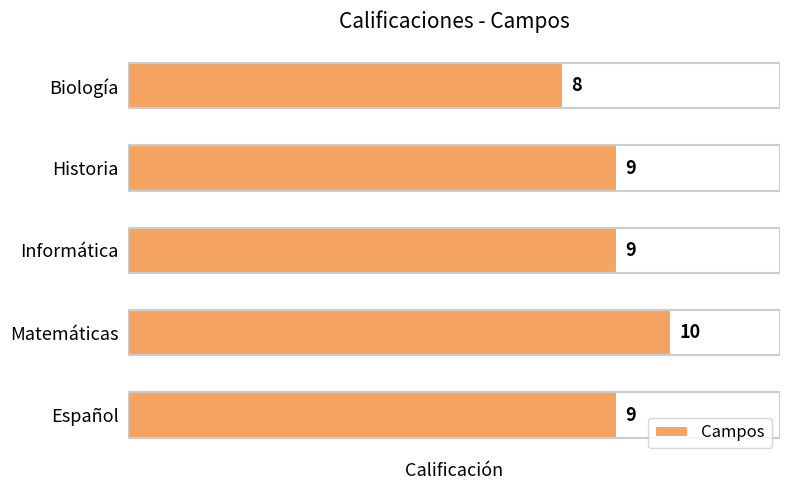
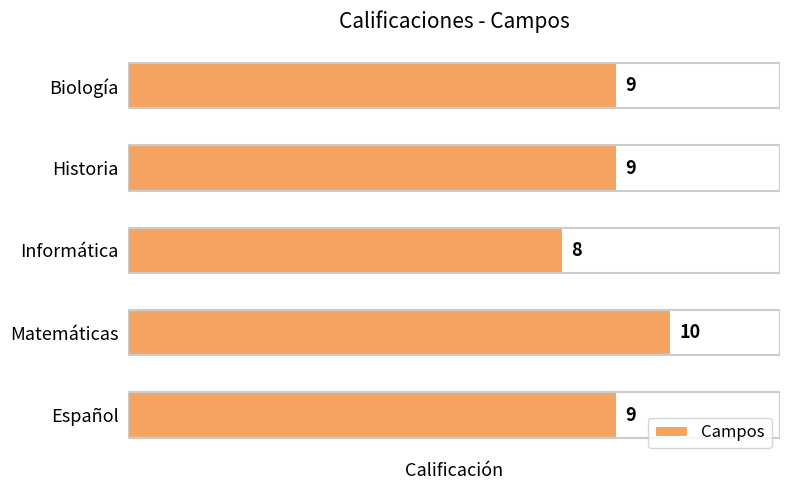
Biología: 8 -> 9
Informática: 9 -> 8
